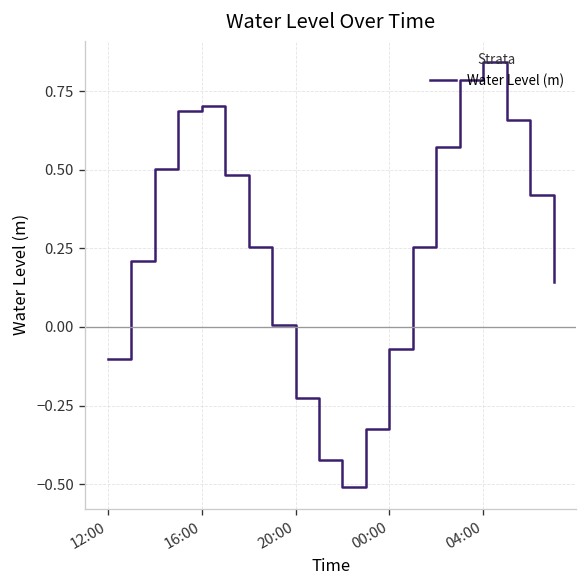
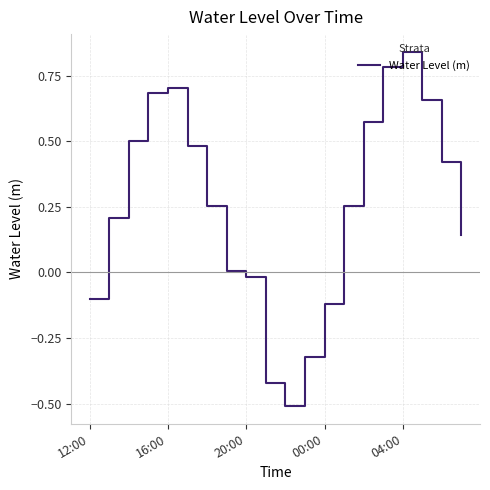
20:00: -0.23 -> -0.02
00:00: -0.07 -> -0.12
